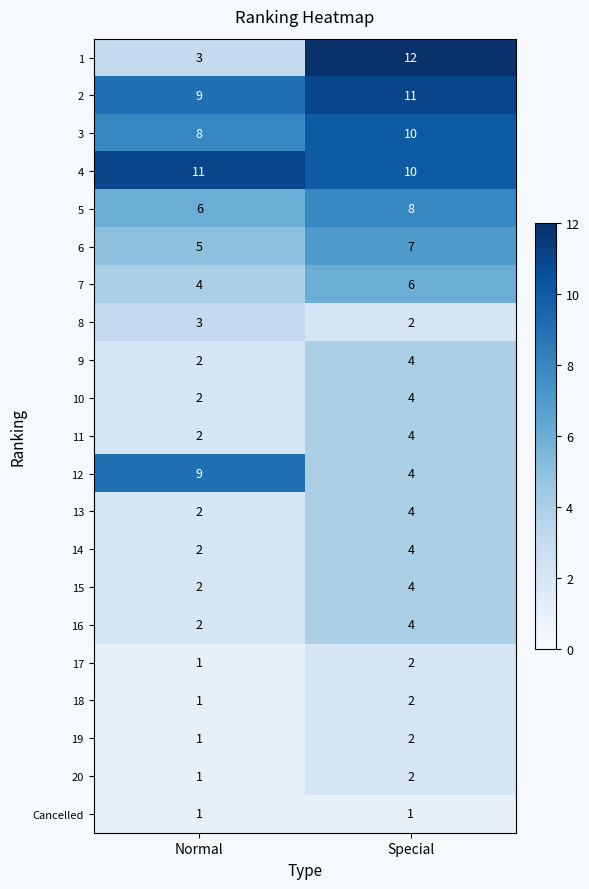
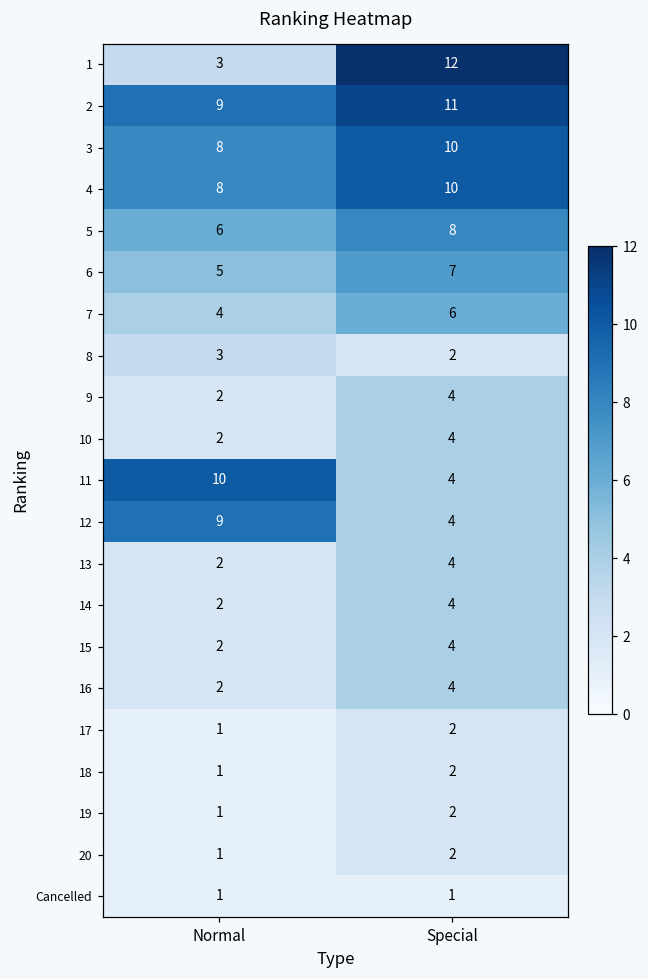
4, Normal: 11 -> 8
11, Normal: 2 -> 10
